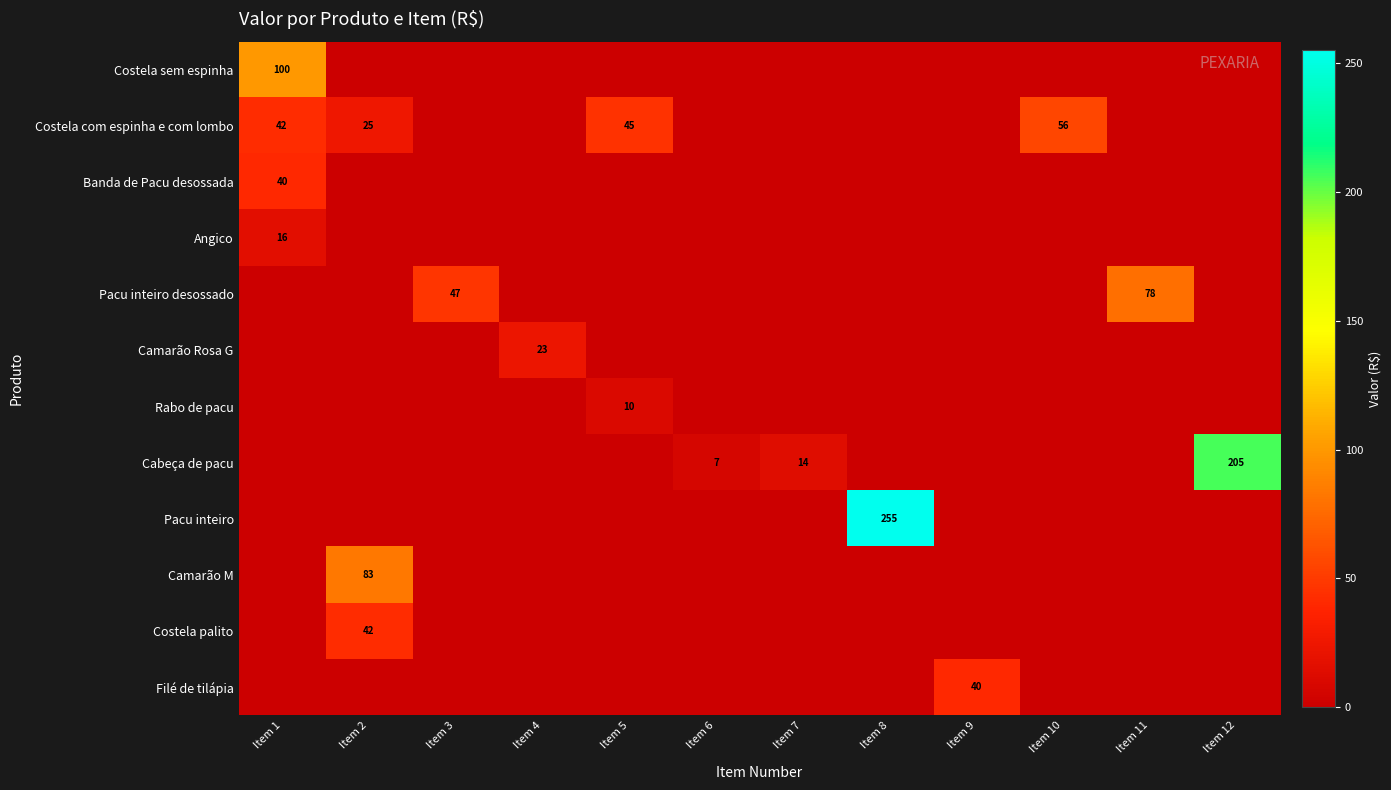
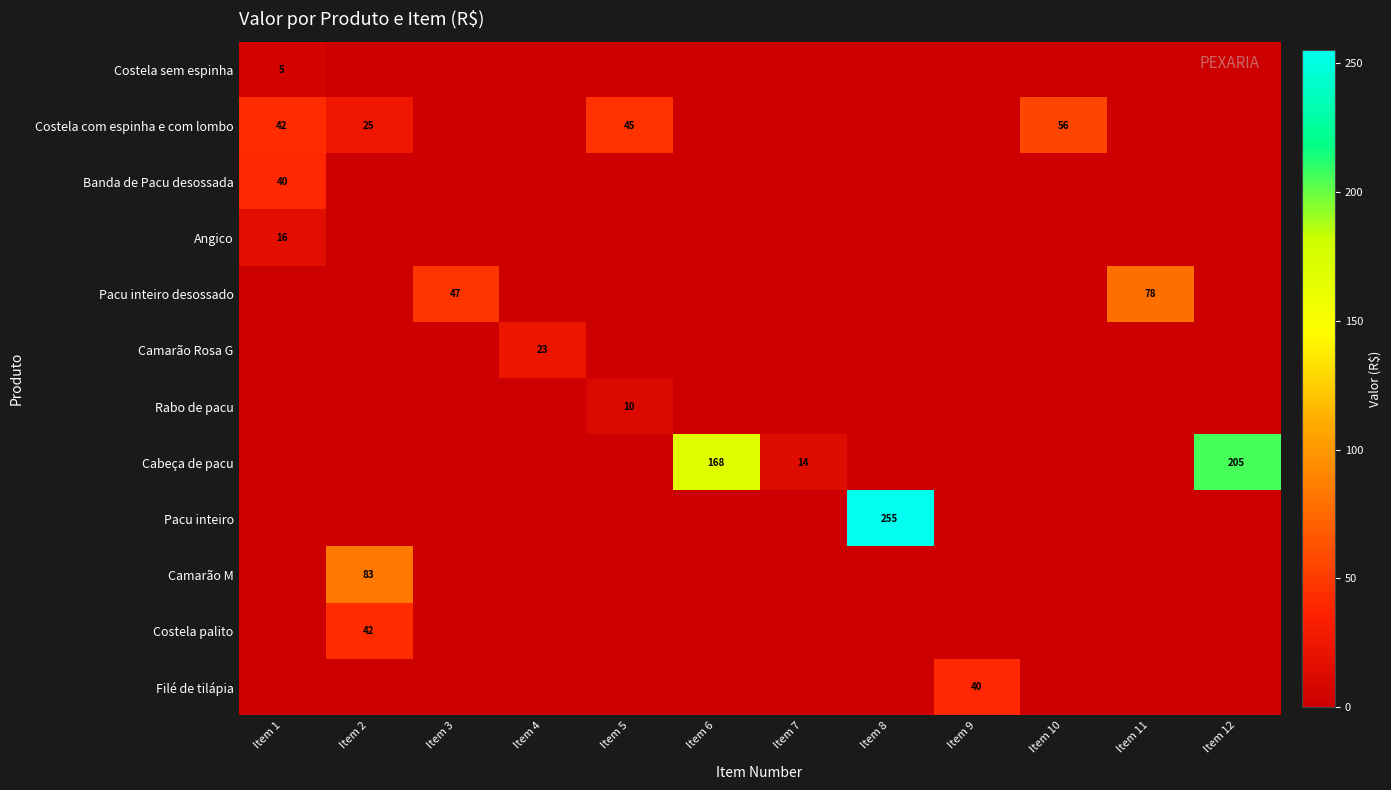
Costela sem espinha, Item 1: 100 -> 5
Cabeça de pacu, Item 6: 7 -> 168
